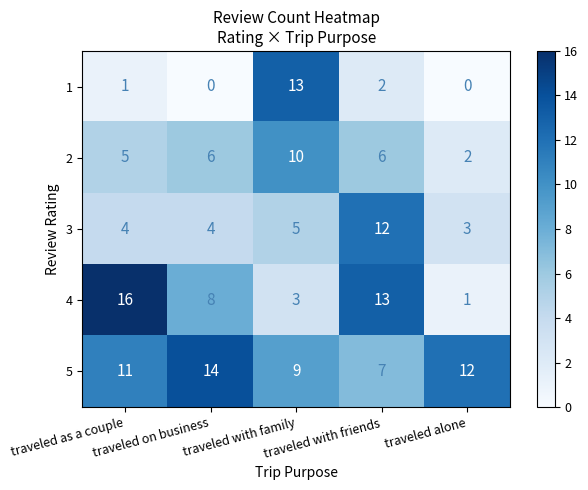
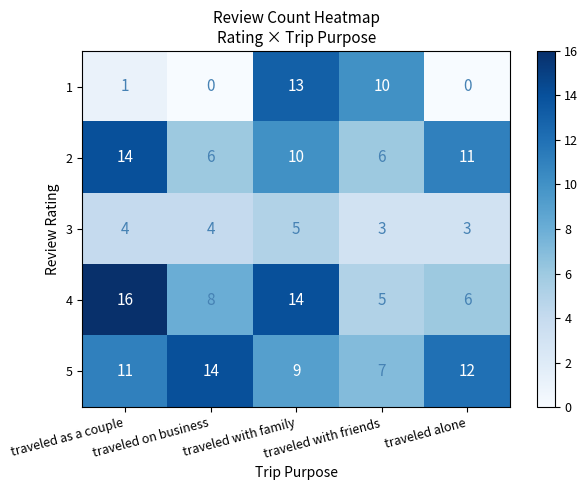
1, traveled with friends: 2 -> 10
2, traveled as a couple: 5 -> 14
2, traveled alone: 2 -> 11
3, traveled with friends: 12 -> 3
4, traveled with family: 3 -> 14
4, traveled with friends: 13 -> 5
4, traveled alone: 1 -> 6
